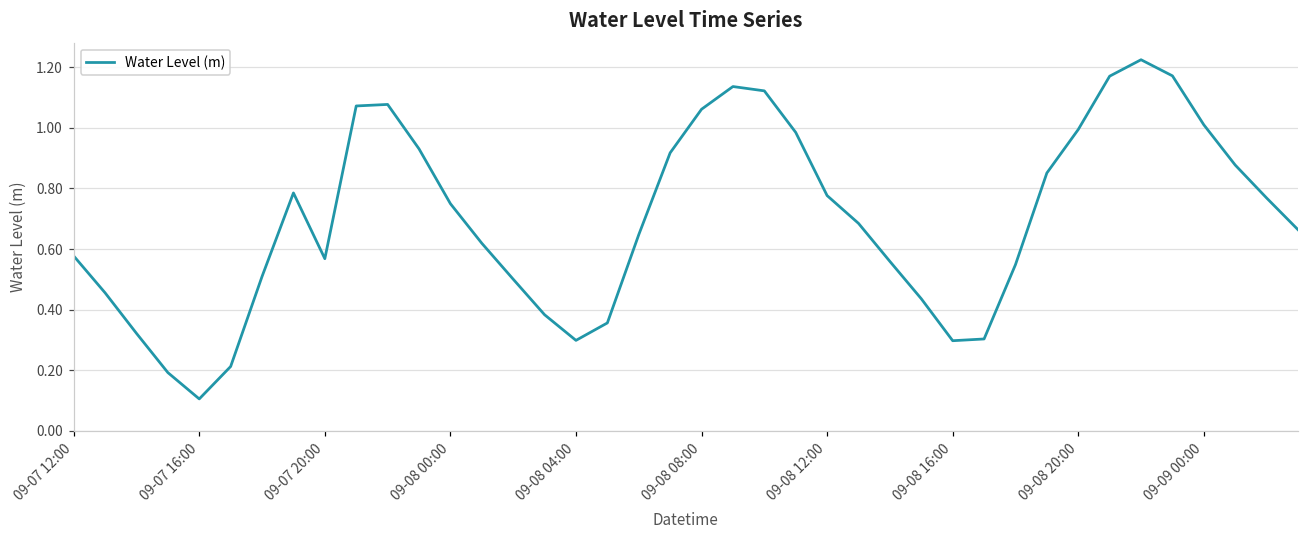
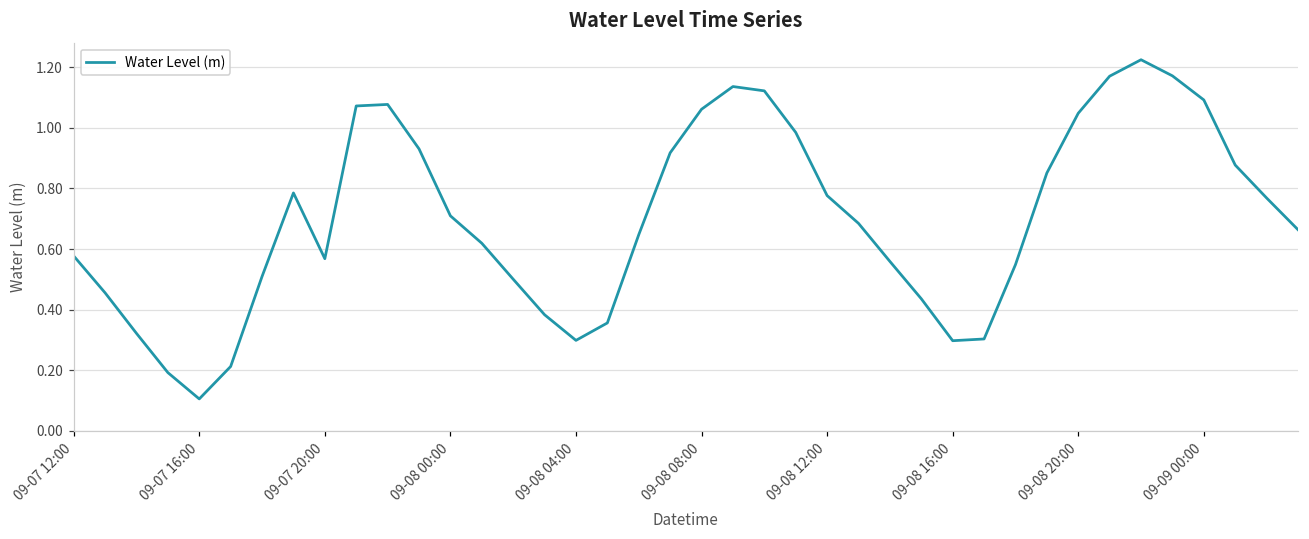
09-08 00:00: 0.75 -> 0.71
09-08 20:00: 0.99 -> 1.05
09-09 00:00: 1.01 -> 1.09
